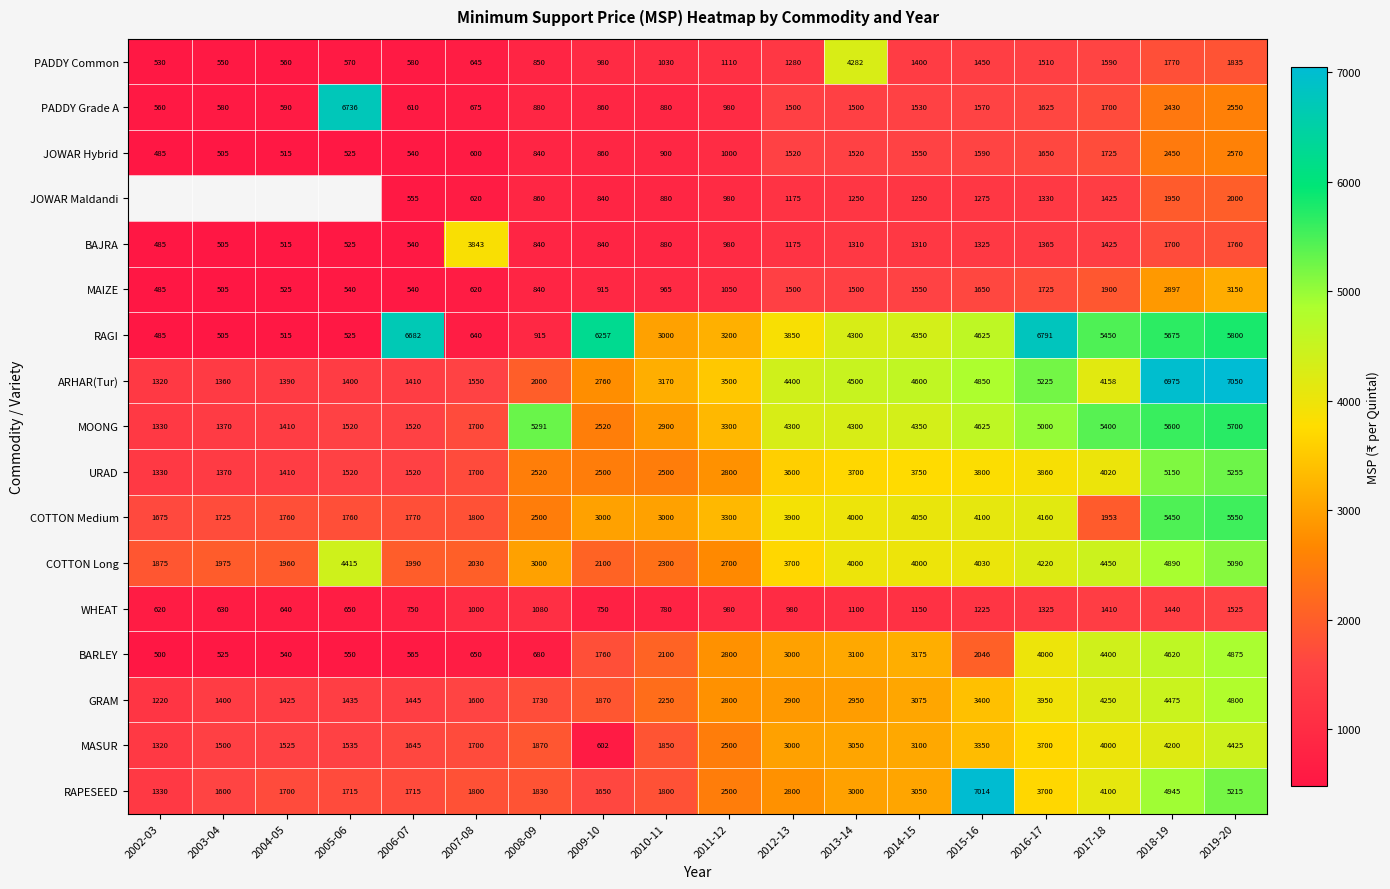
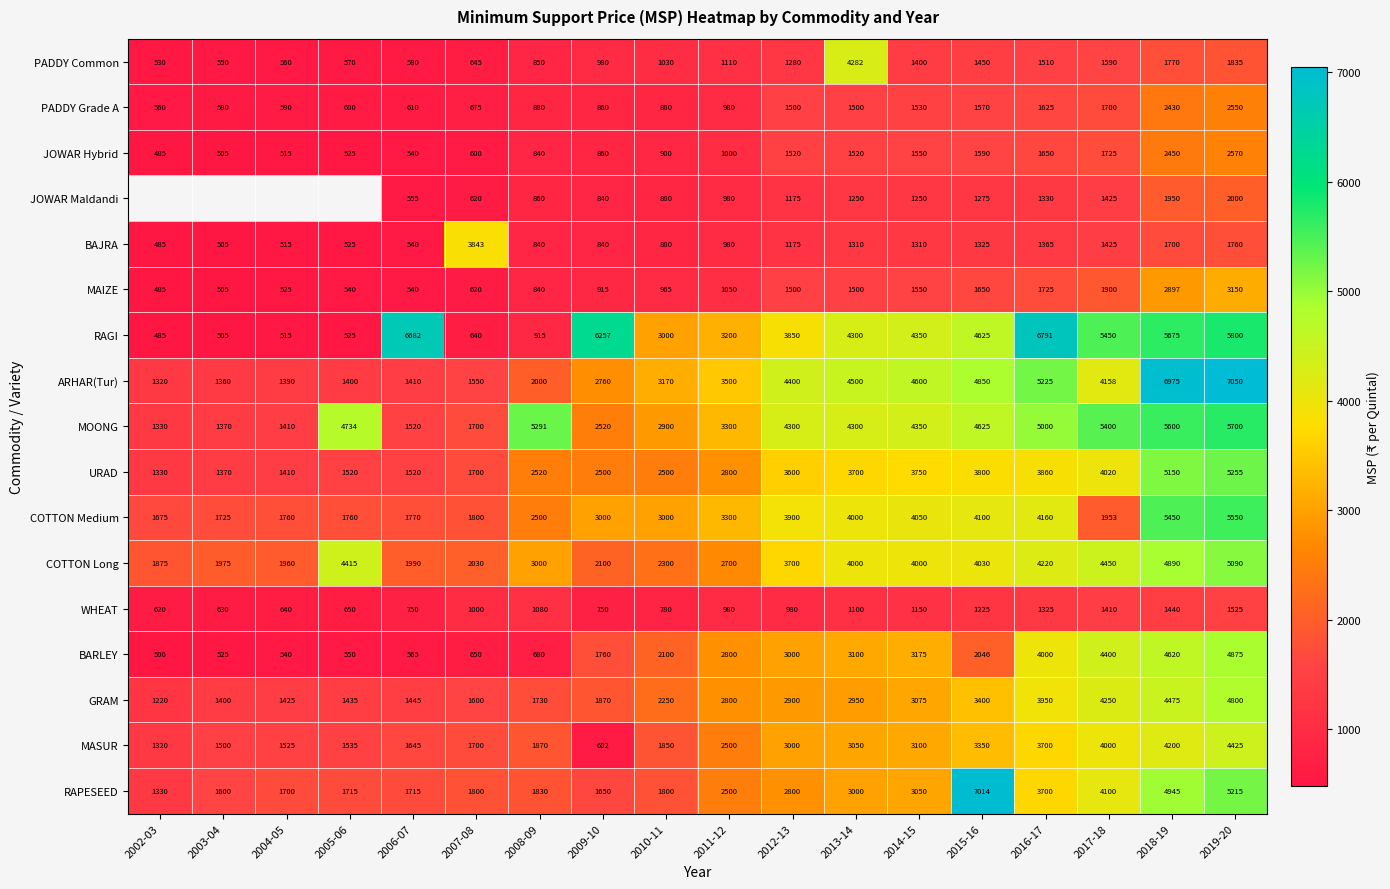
PADDY Grade A, 2005-06: 6736 -> 600
MOONG, 2005-06: 1520 -> 4734
